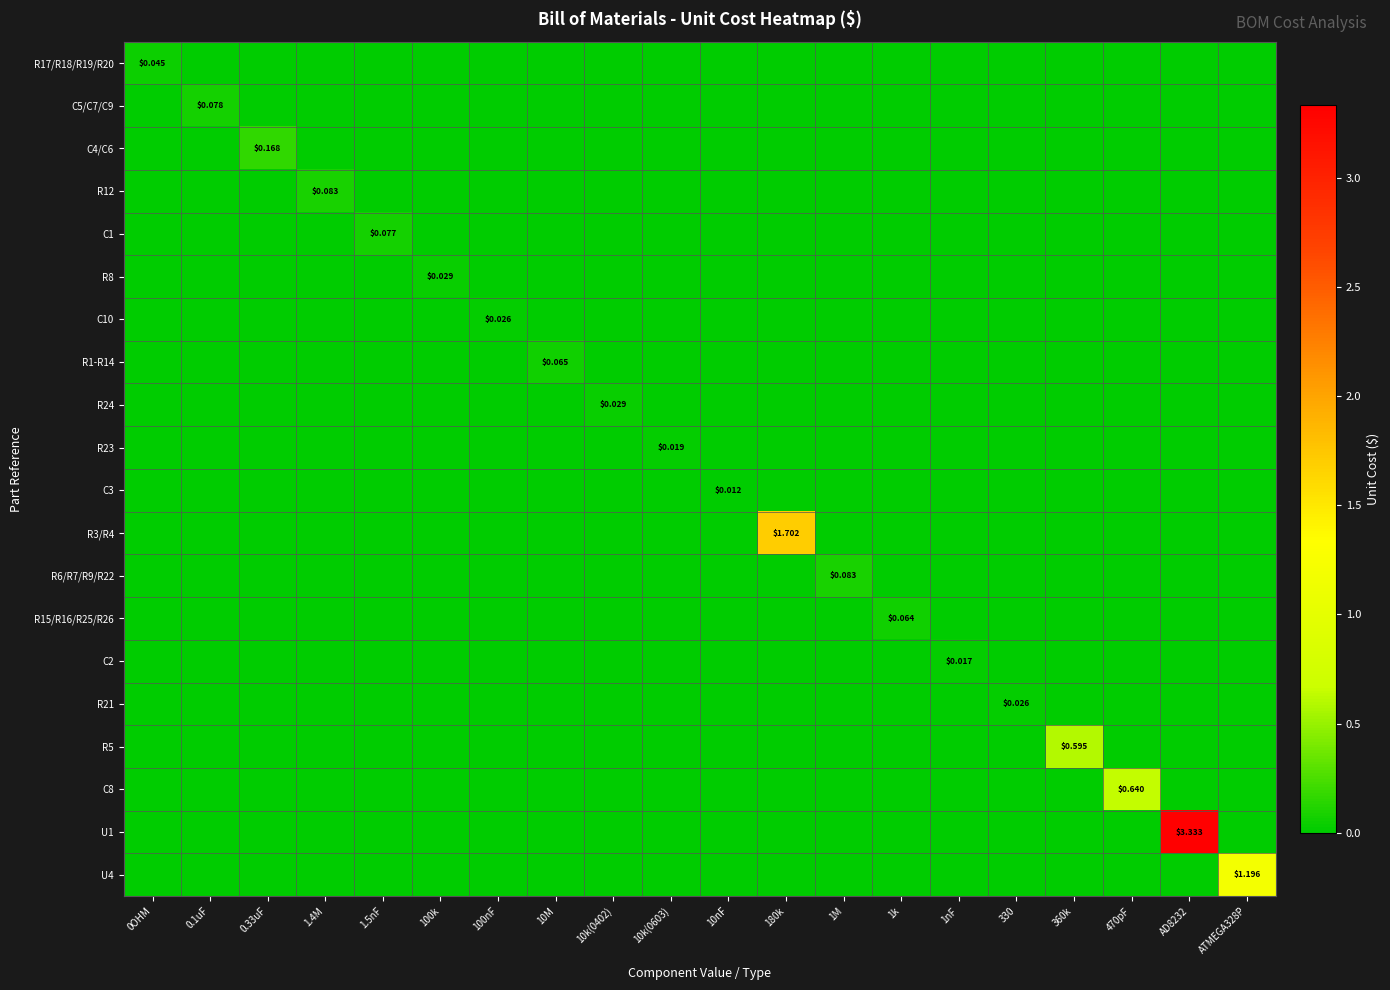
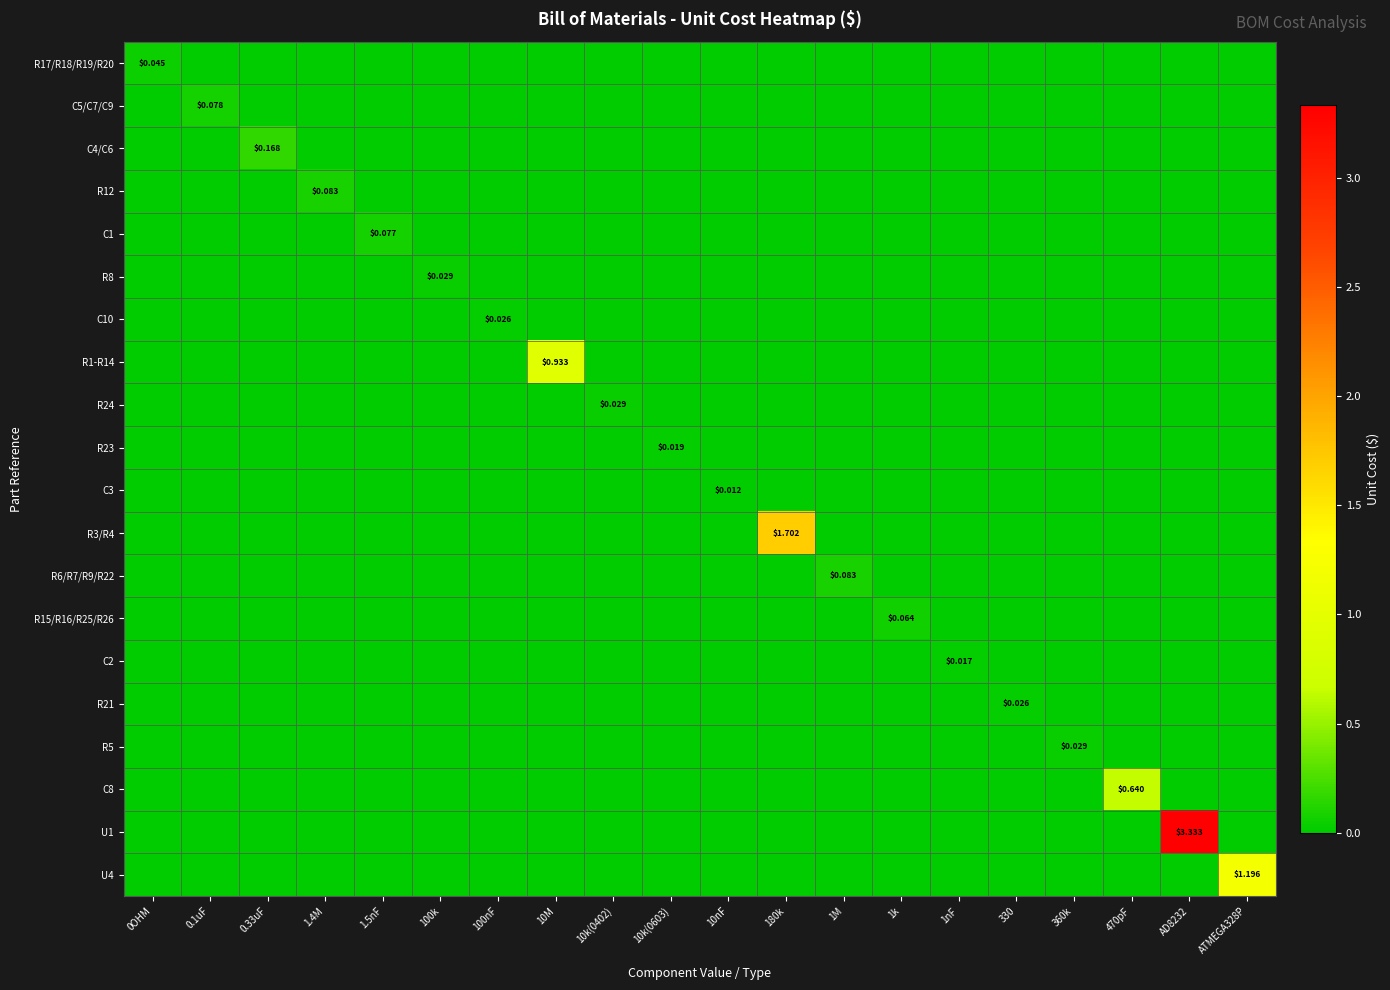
R1-R14, 10M: $0.065 -> $0.933
R5, 360k: $0.595 -> $0.029
